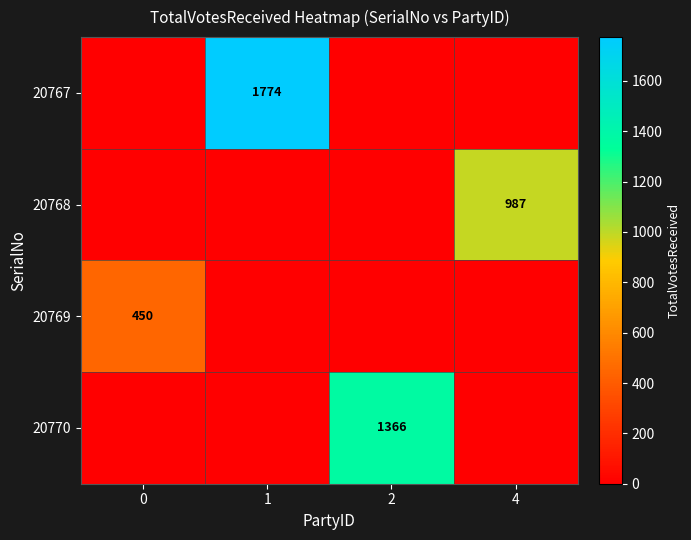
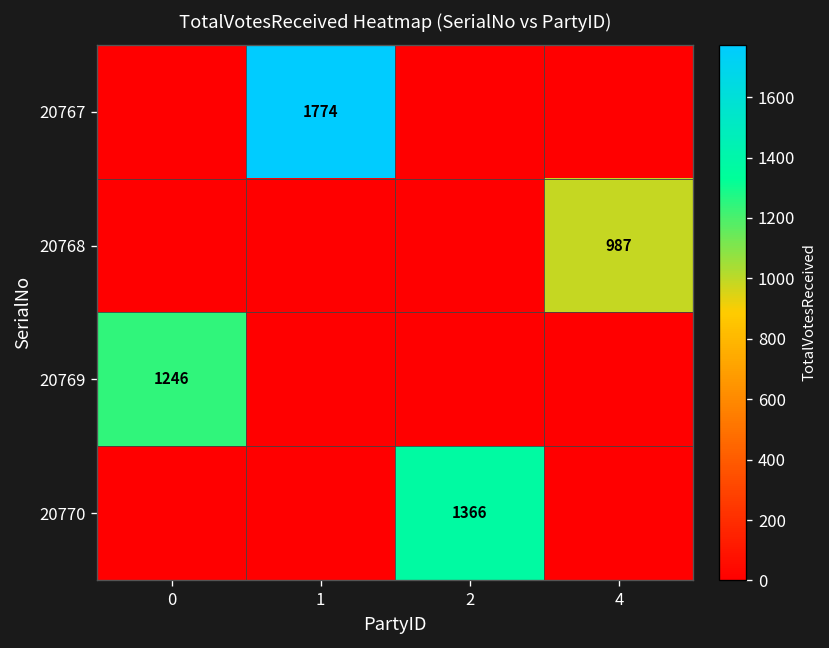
20769, 0: 450 -> 1246
